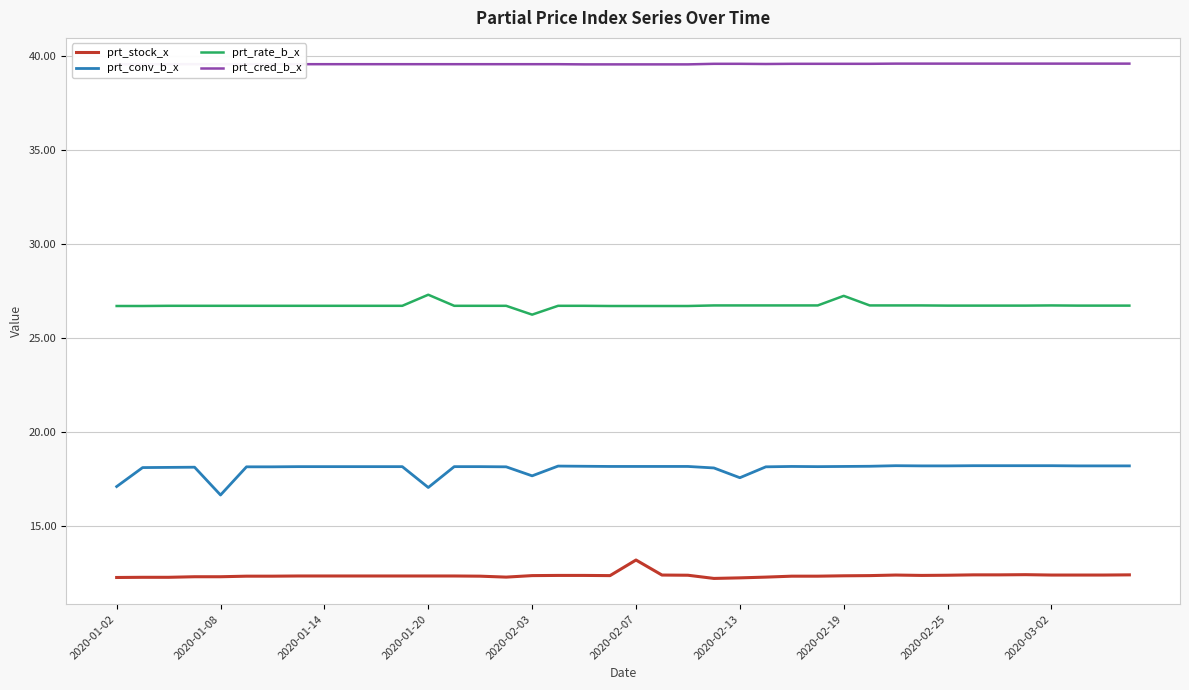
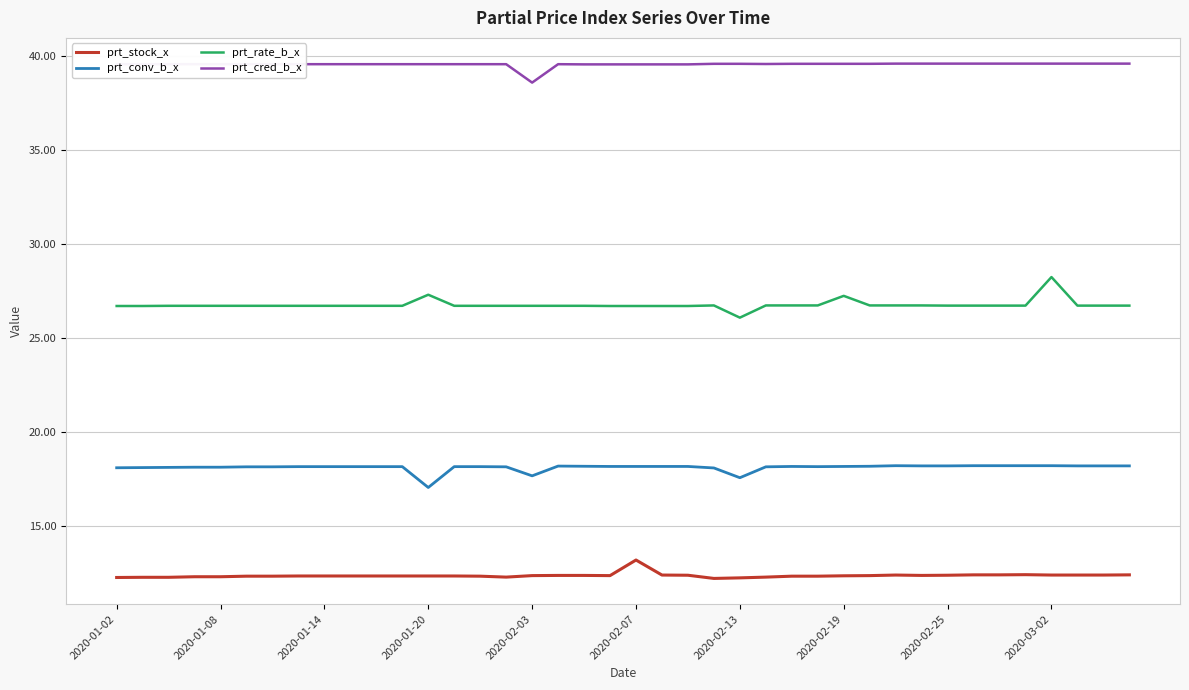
prt_conv_b_x, 2020-01-02: 17.1 -> 18.1
prt_conv_b_x, 2020-01-08: 16.7 -> 18.1
prt_rate_b_x, 2020-02-03: 26.3 -> 26.7
prt_cred_b_x, 2020-02-03: 39.6 -> 38.6
prt_rate_b_x, 2020-02-13: 26.8 -> 26.1
prt_rate_b_x, 2020-03-02: 26.8 -> 28.3
